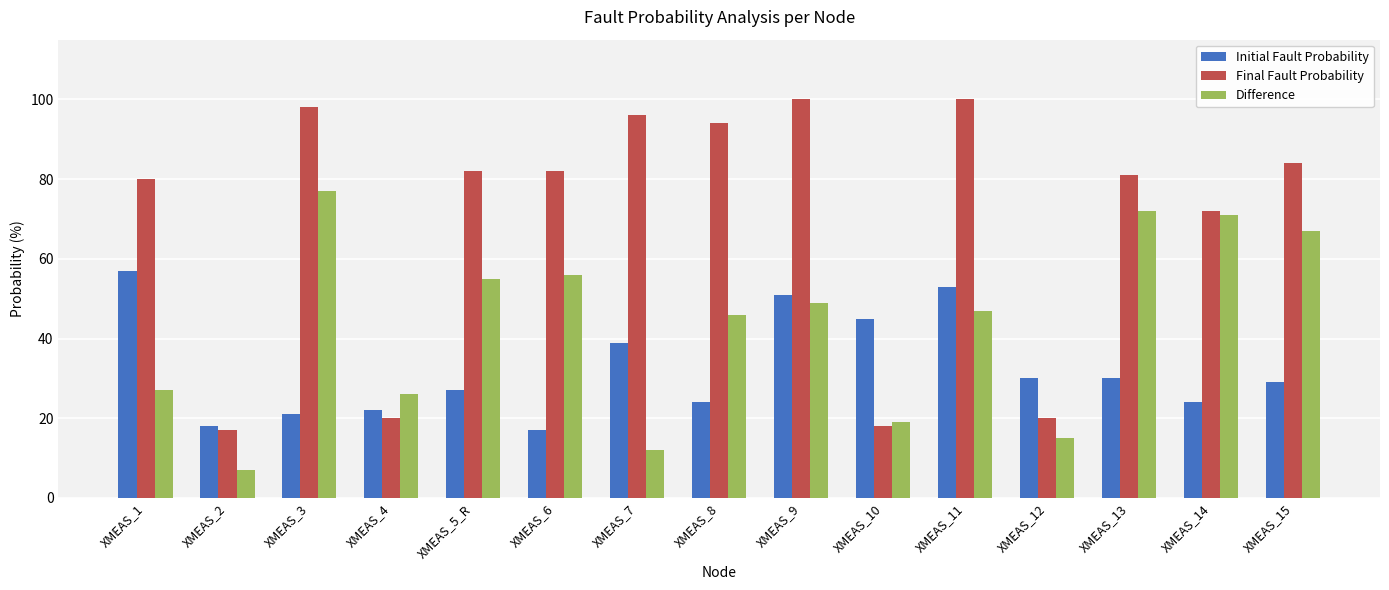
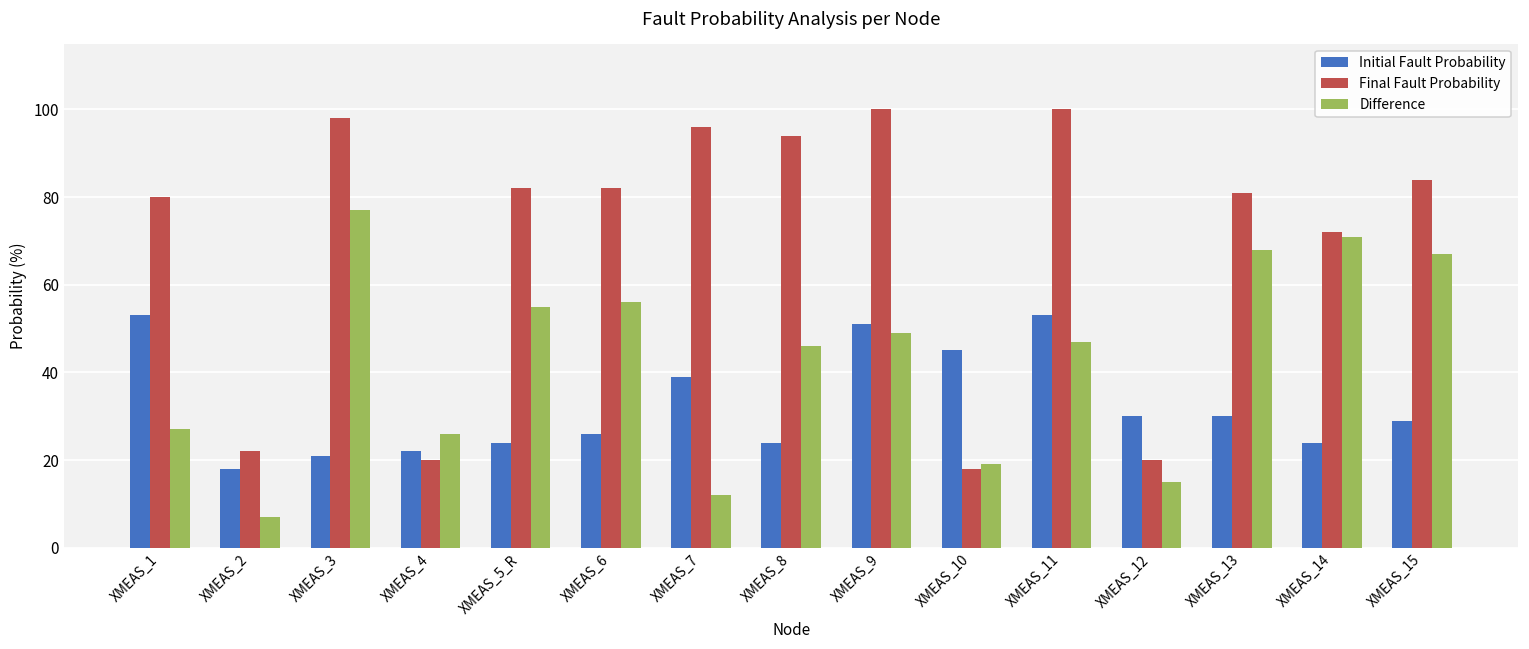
Initial Fault Probability, XMEAS_1: 57 -> 53
Final Fault Probability, XMEAS_2: 17 -> 22
Initial Fault Probability, XMEAS_5_R: 27 -> 24
Initial Fault Probability, XMEAS_6: 17 -> 26
Difference, XMEAS_13: 72 -> 68
